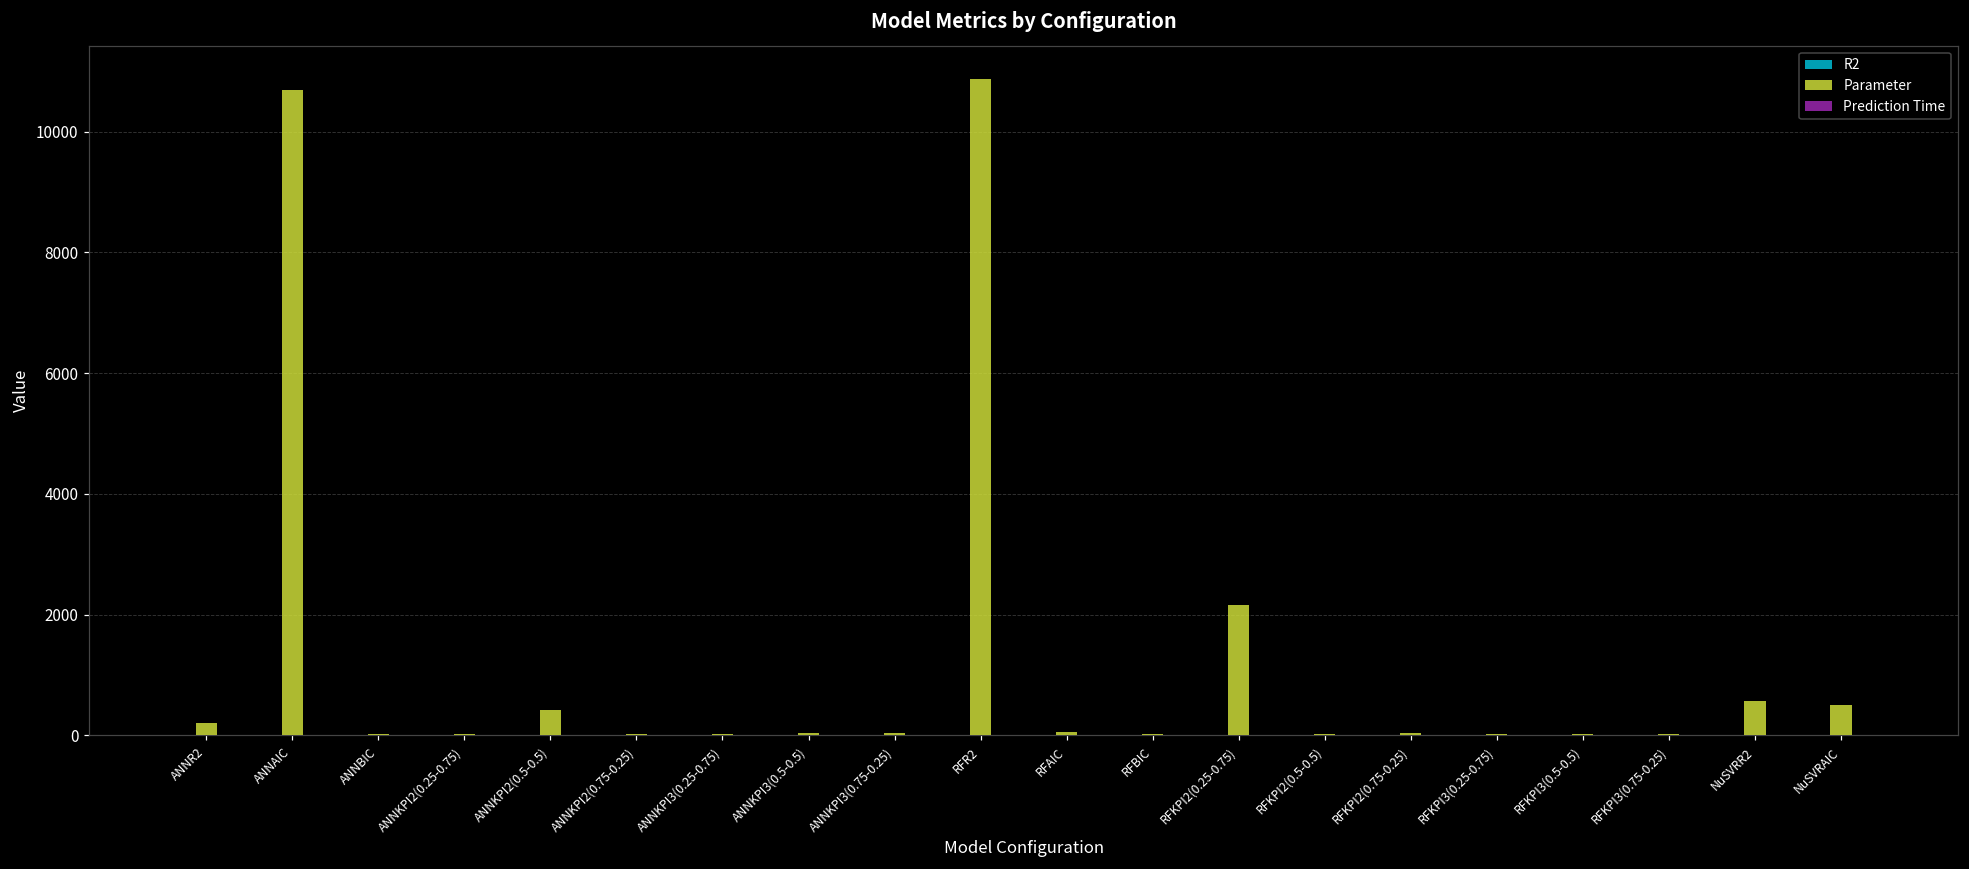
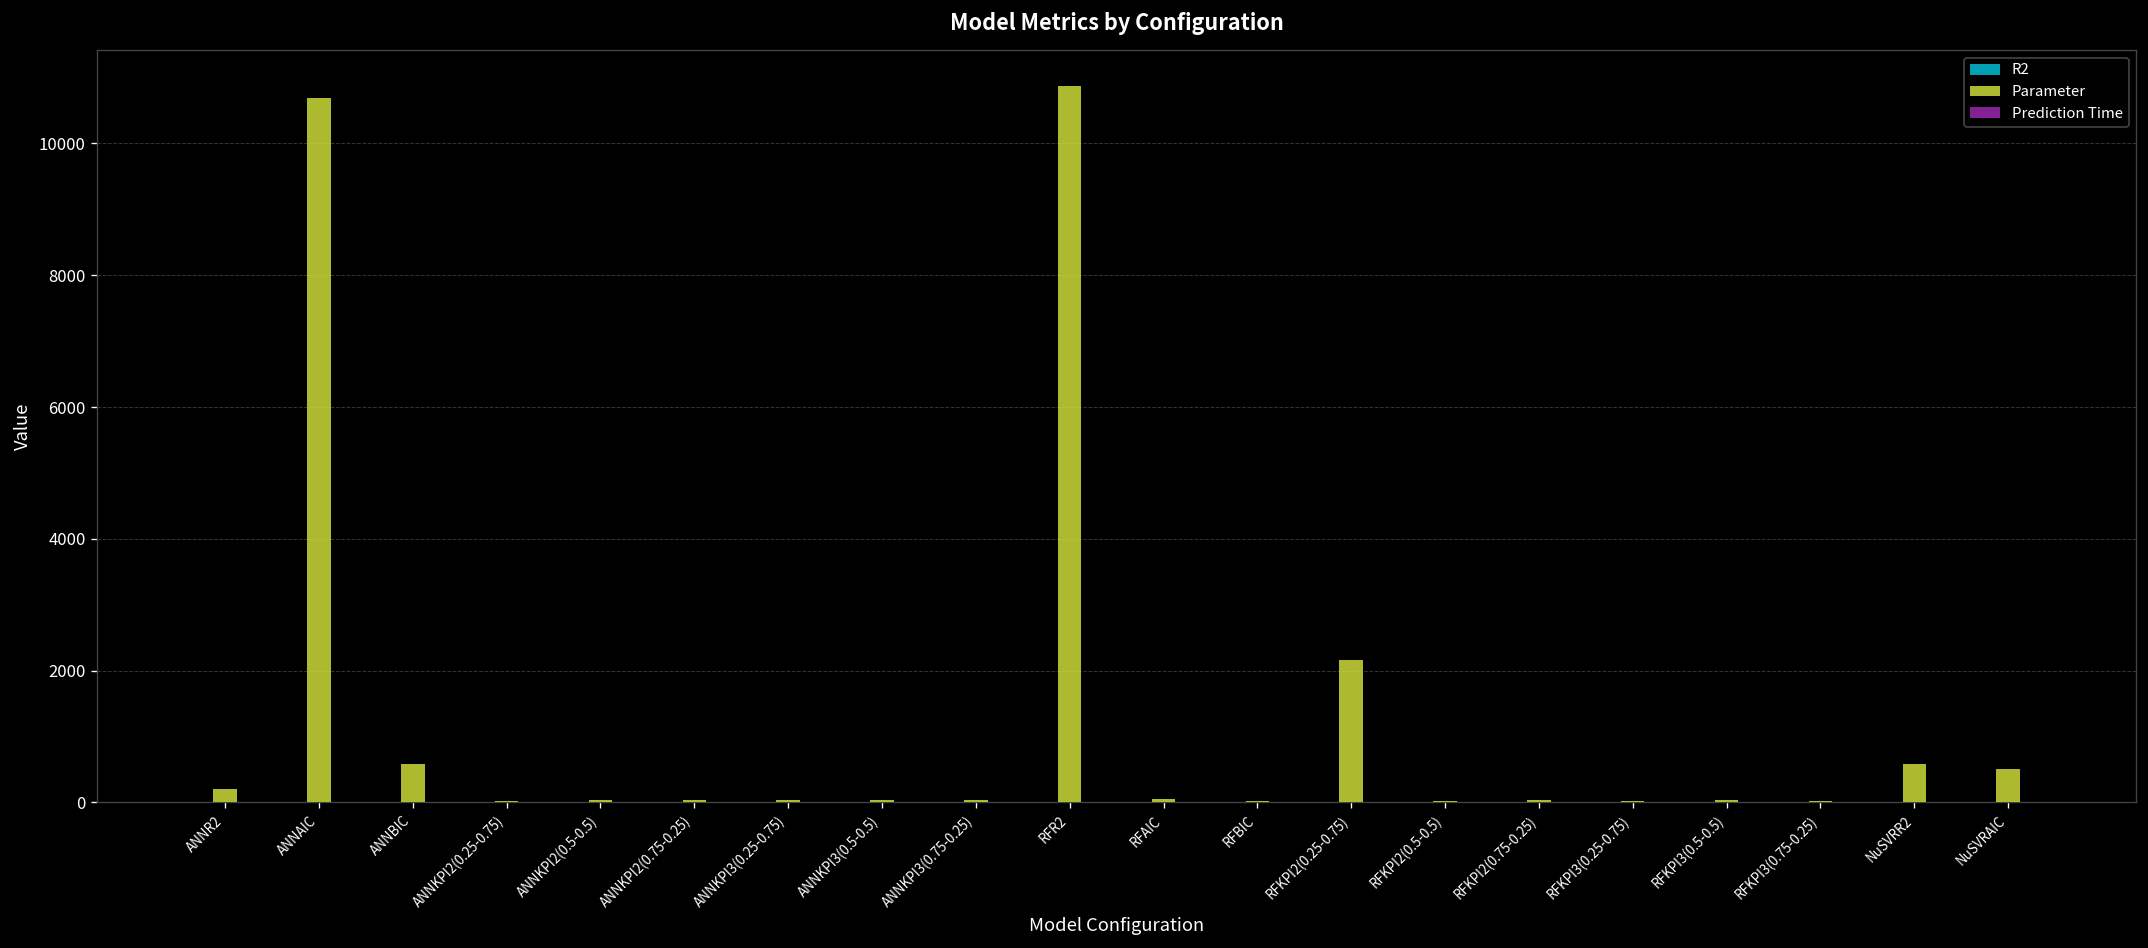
Parameter, ANNBIC: 0 -> 600
Parameter, ANNKPI2(0.5-0.5): 400 -> 0
